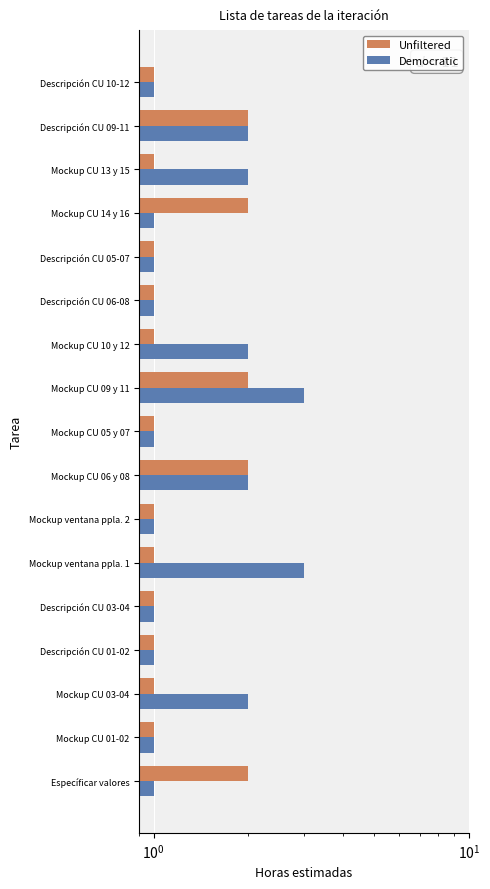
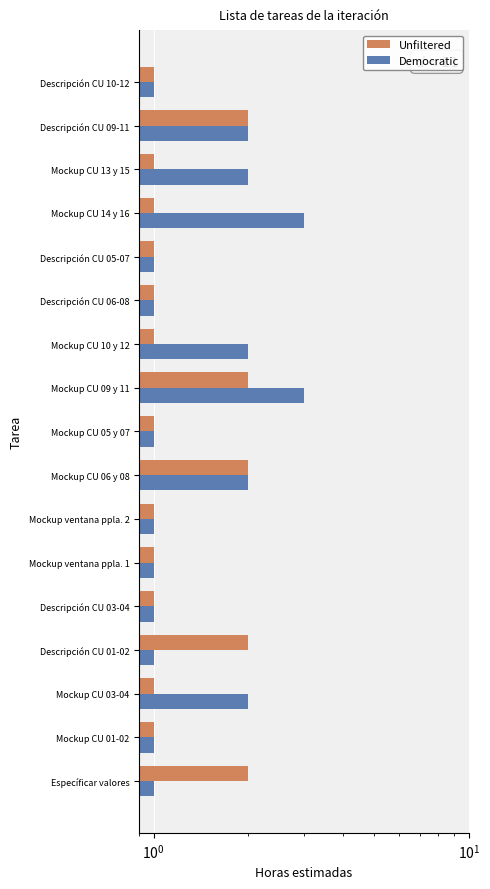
Unfiltered, Mockup CU 14 y 16: 2 -> 1
Democratic, Mockup CU 14 y 16: 1 -> 3
Democratic, Mockup ventana ppla. 1: 3 -> 1
Unfiltered, Descripción CU 01-02: 1 -> 2
